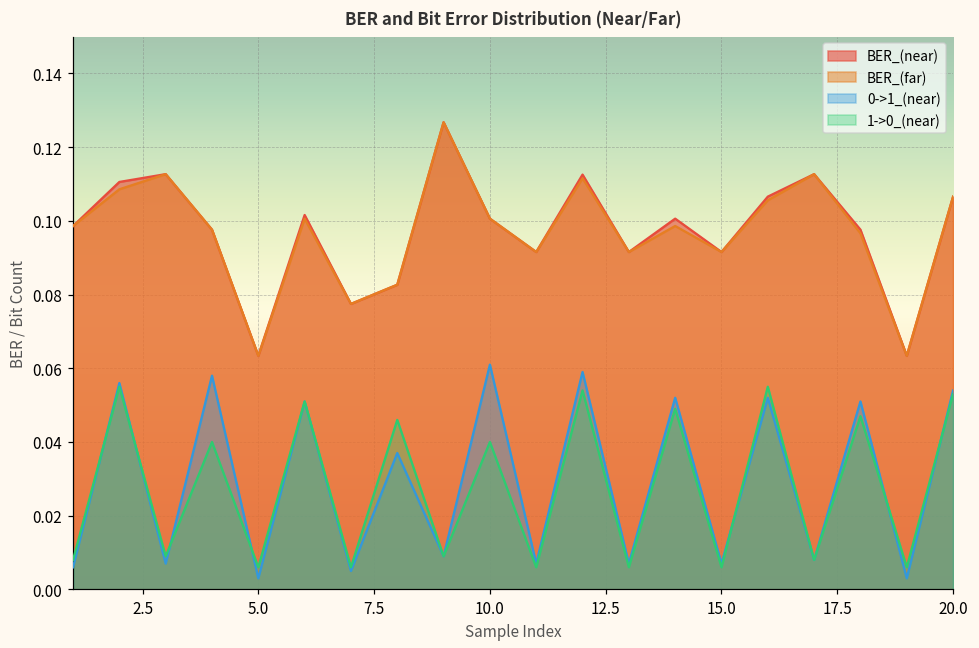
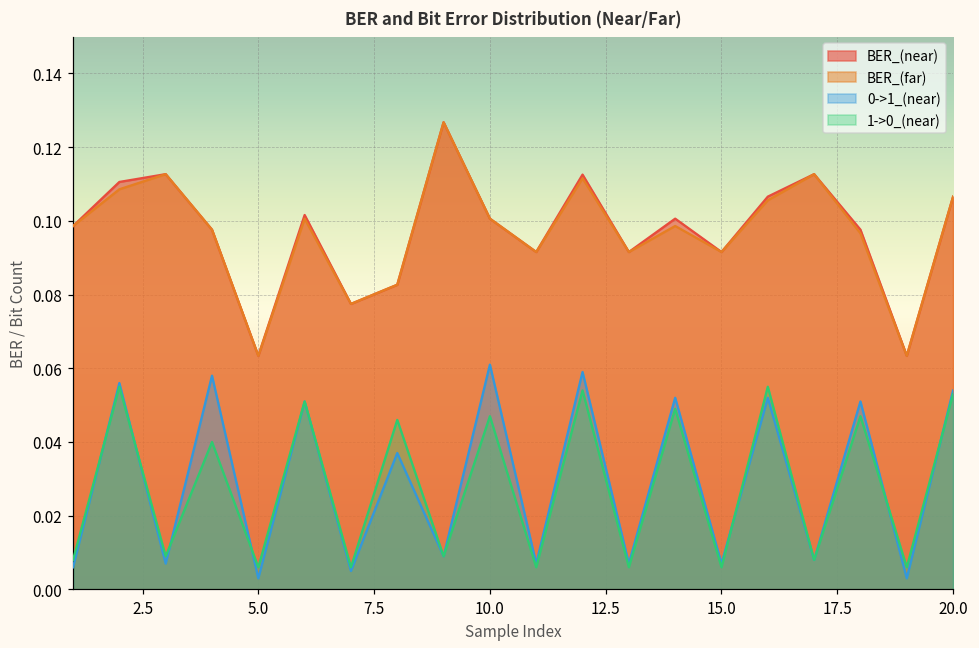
1->0_(near), 10.0: 0.040 -> 0.047
